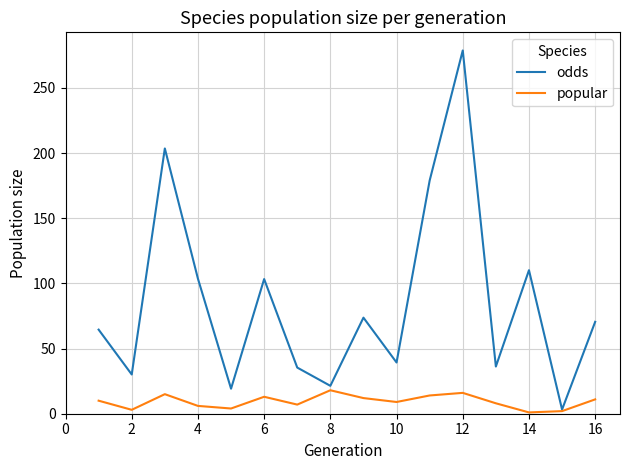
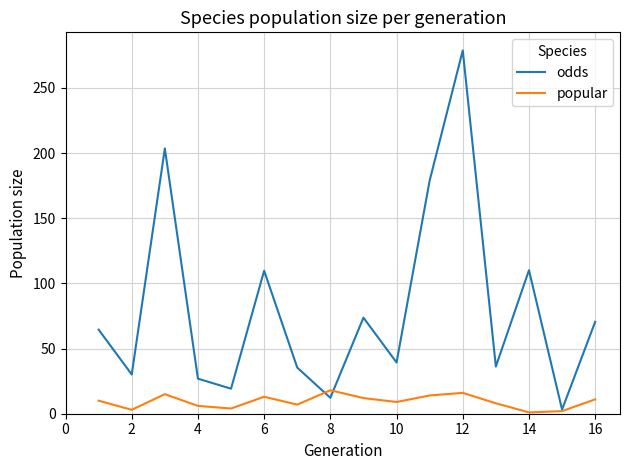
odds, 4: 104 -> 27
odds, 6: 103 -> 110
odds, 8: 21 -> 12
